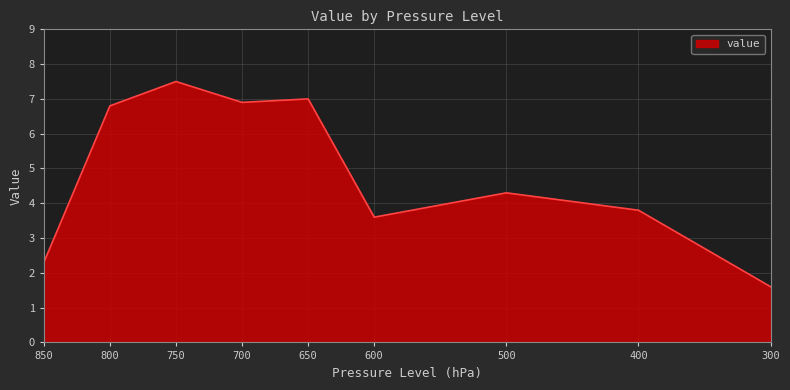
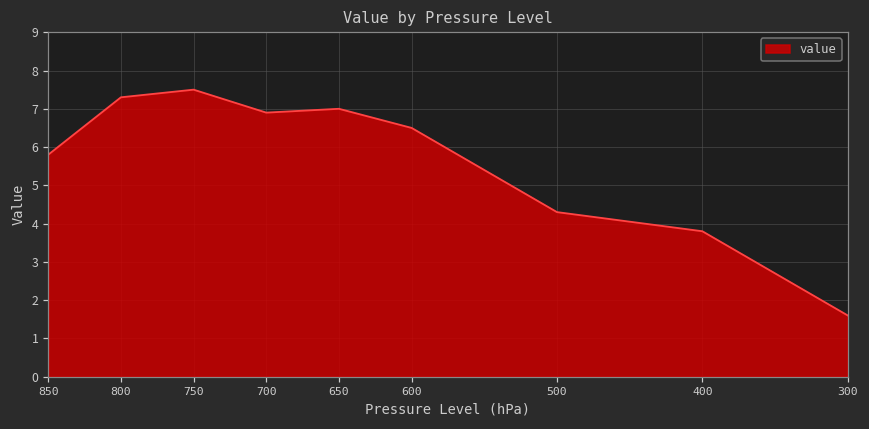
850: 2.3 -> 5.8
800: 6.8 -> 7.3
600: 3.6 -> 6.5
